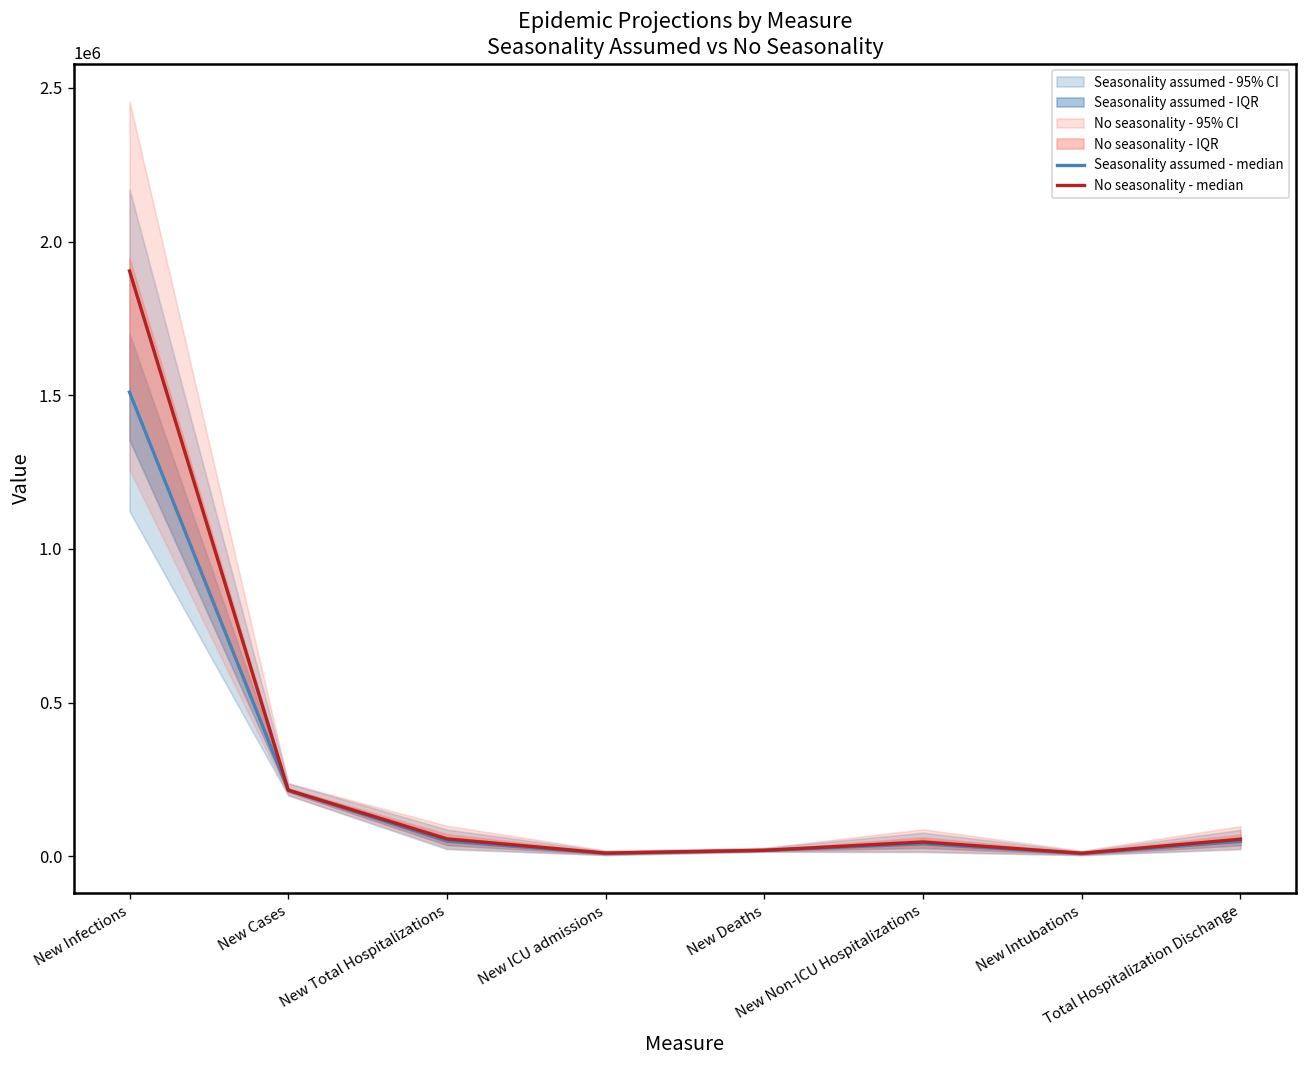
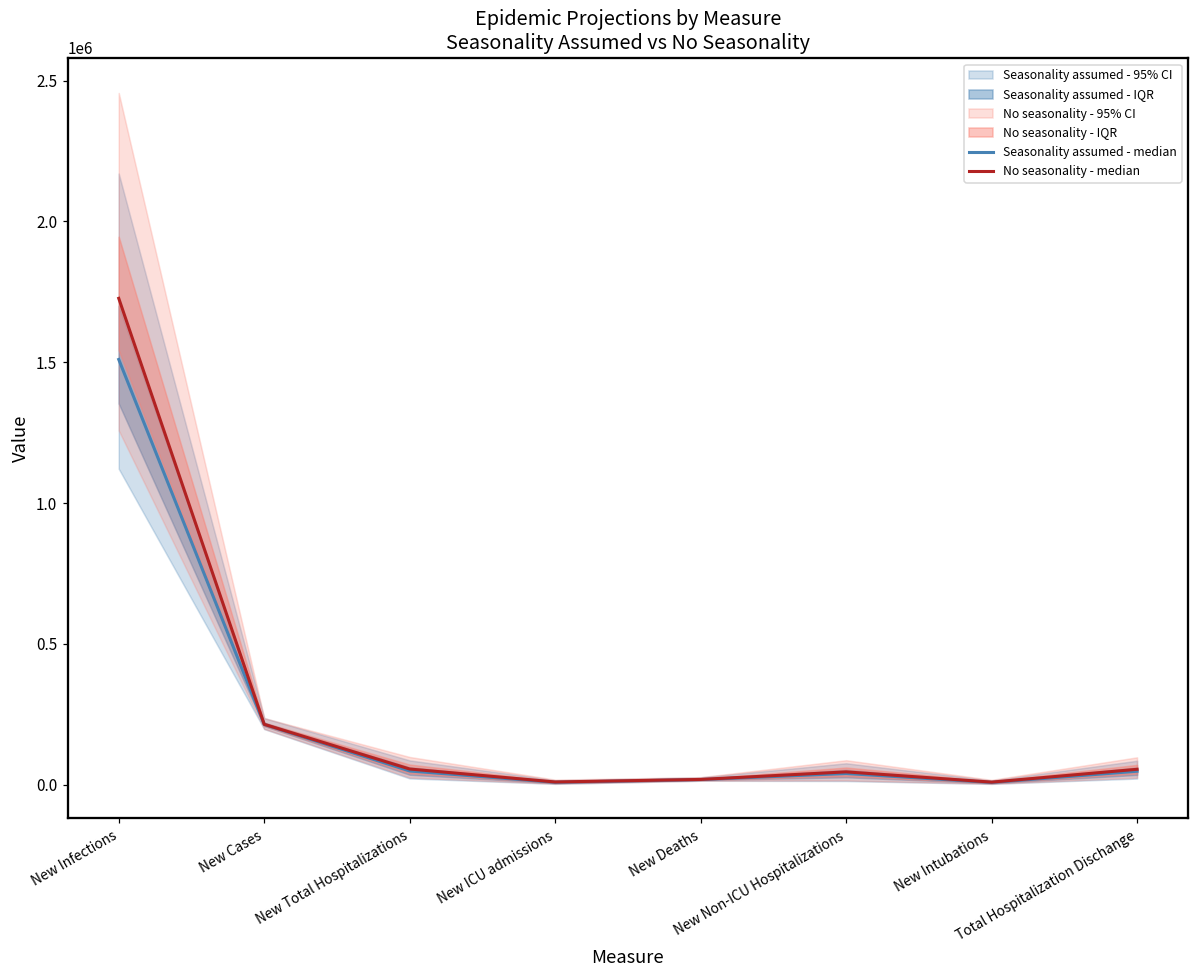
No seasonality - median, New Infections: 1900000 -> 1730000
